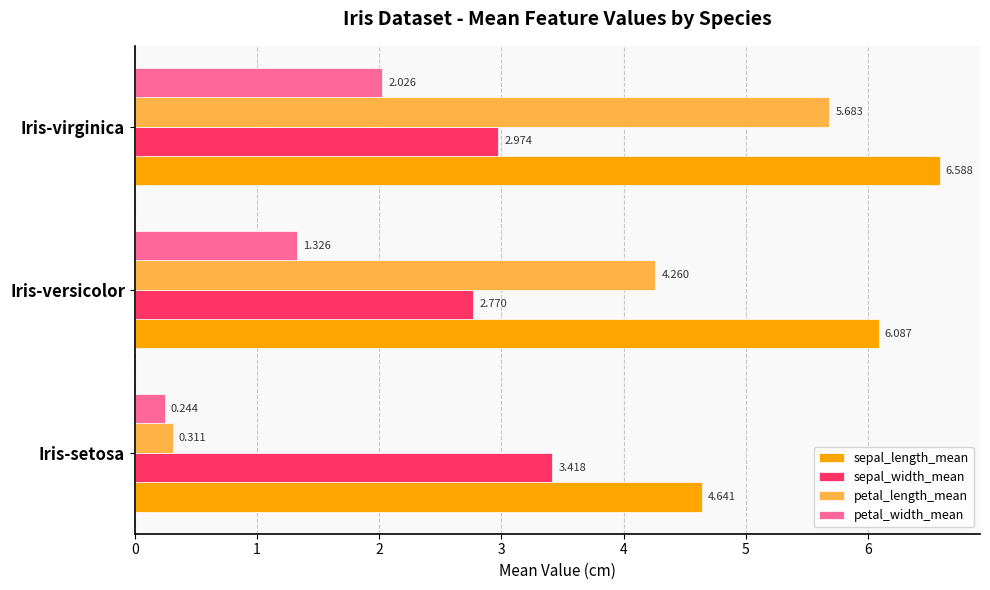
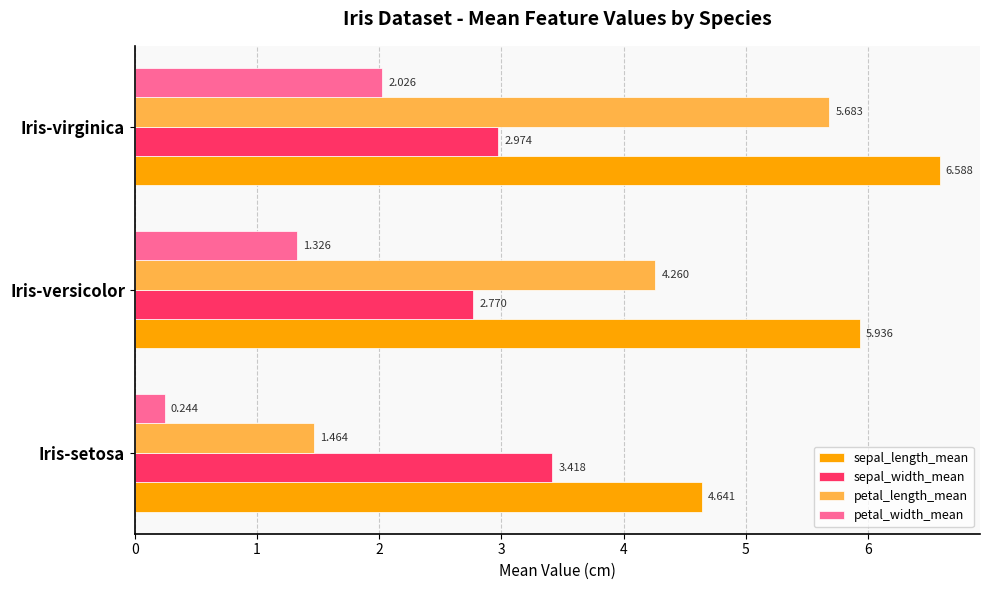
sepal_length_mean, Iris-versicolor: 6.087 -> 5.936
petal_length_mean, Iris-setosa: 0.311 -> 1.464
